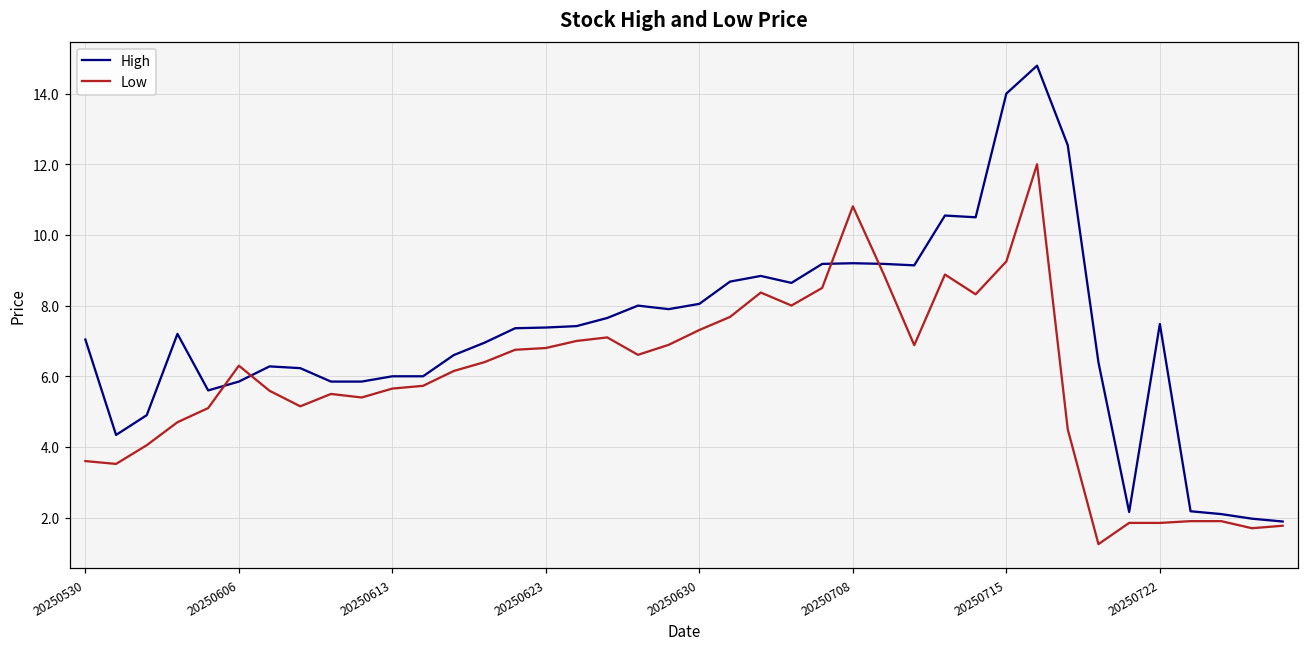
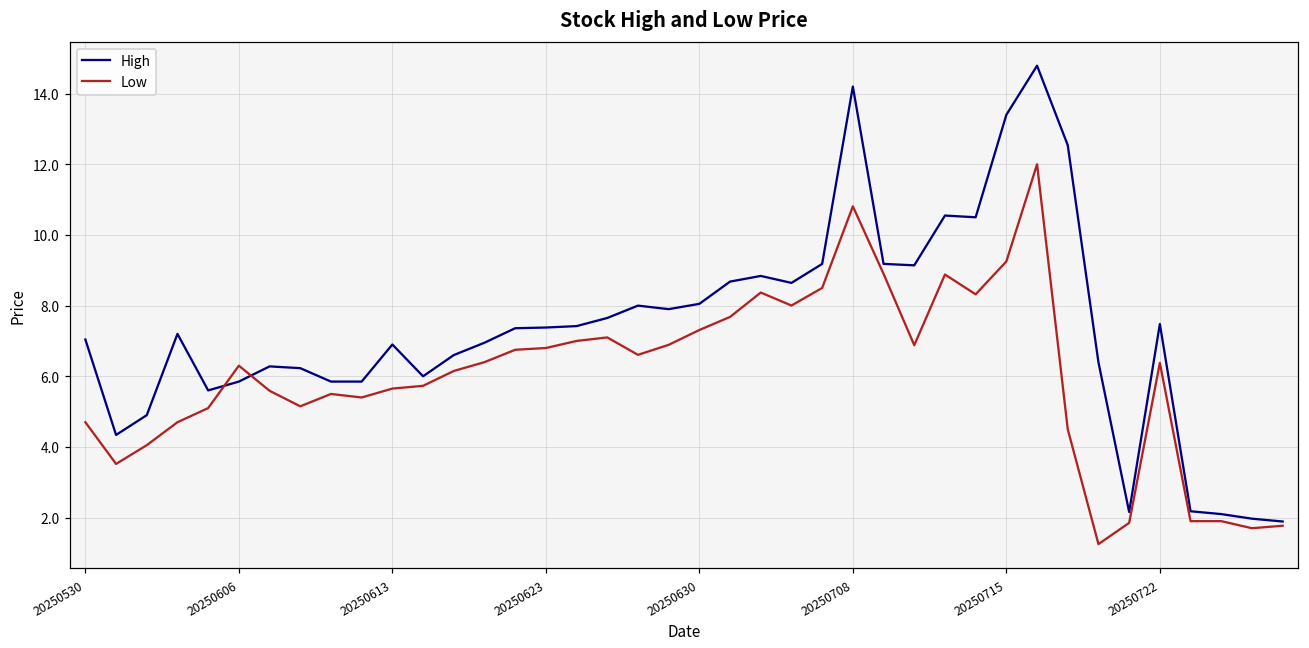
Low, 20250530: 3.6 -> 4.7
High, 20250613: 6.0 -> 6.9
High, 20250708: 9.2 -> 14.2
High, 20250715: 14.0 -> 13.4
Low, 20250722: 1.9 -> 6.4
